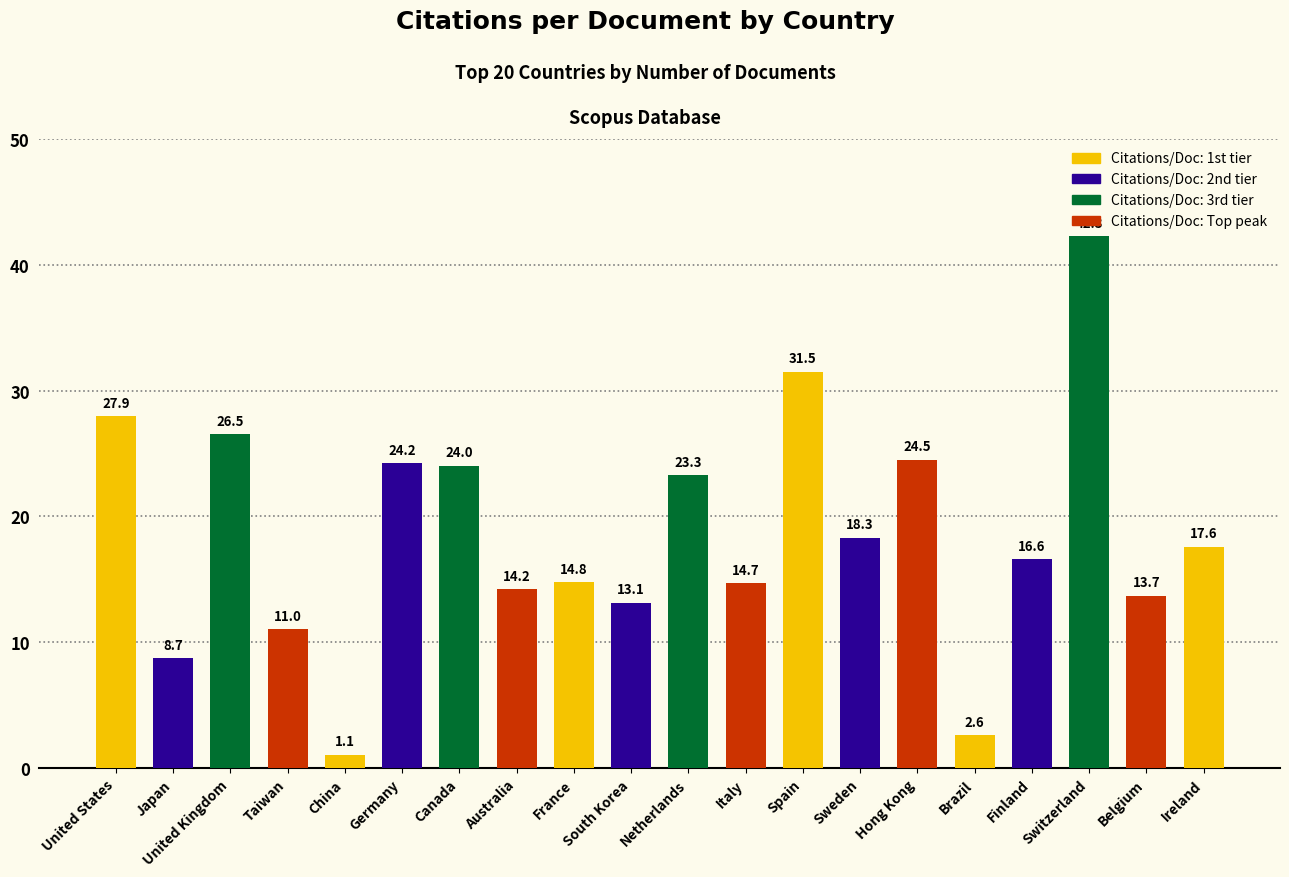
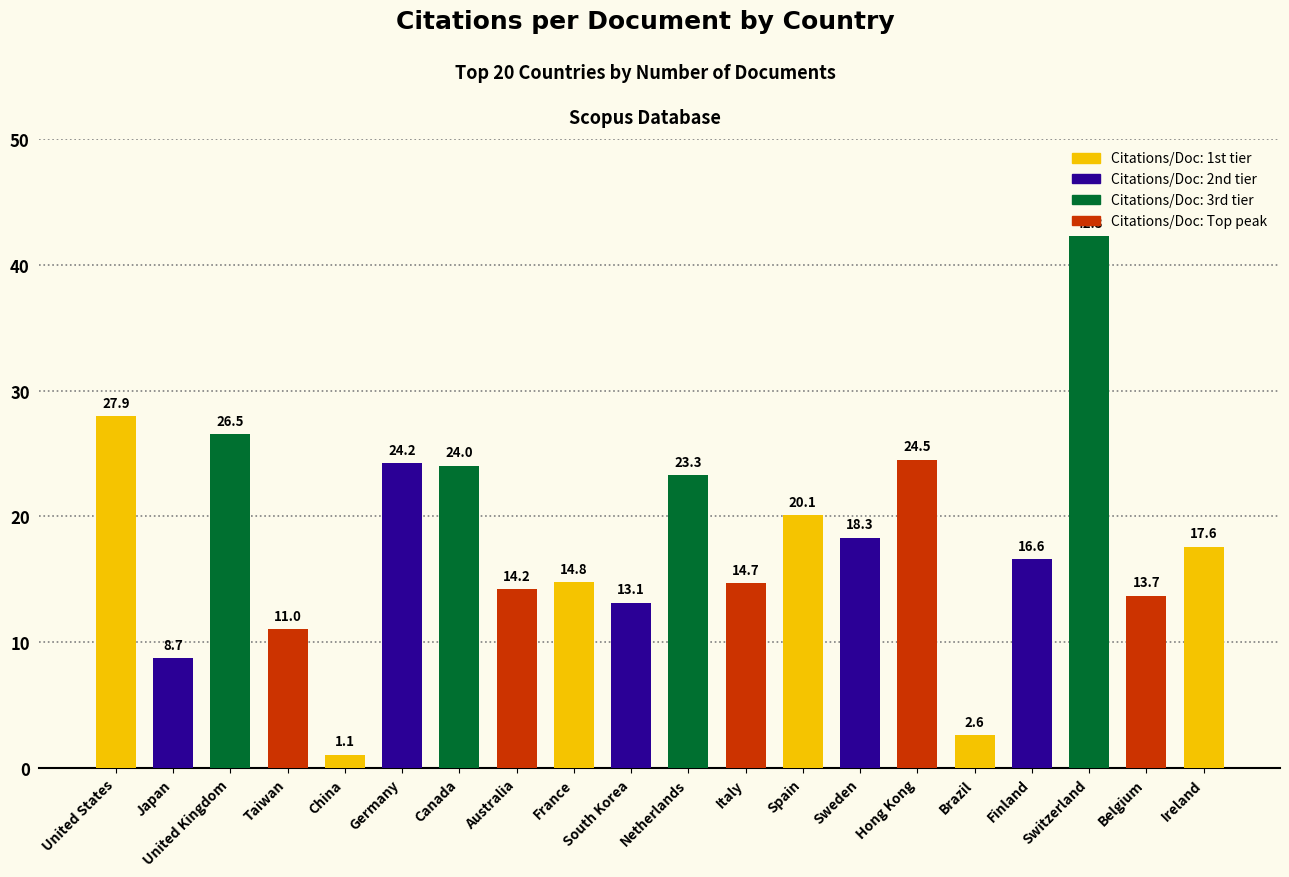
Spain: 31.5 -> 20.1
